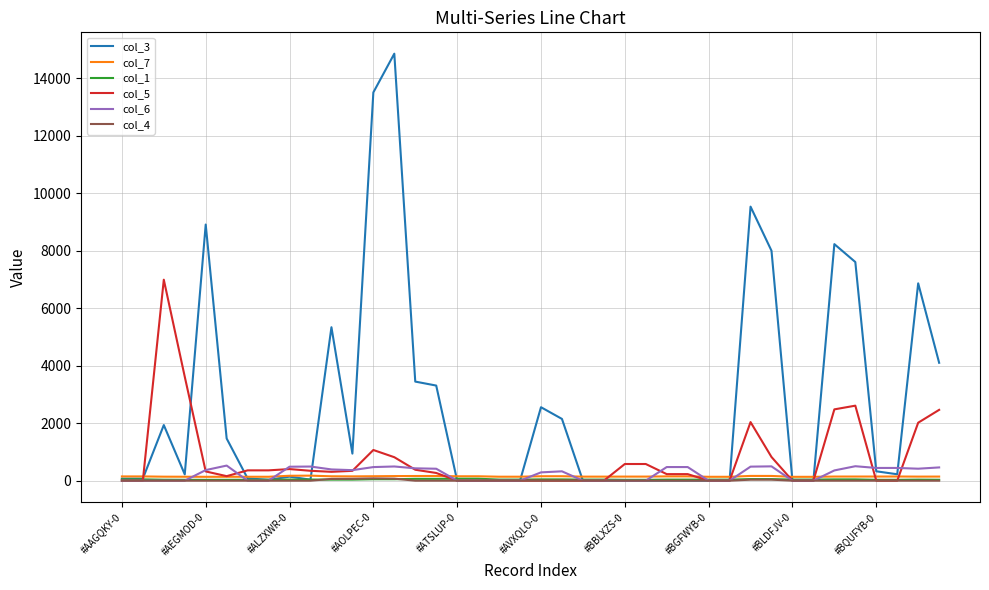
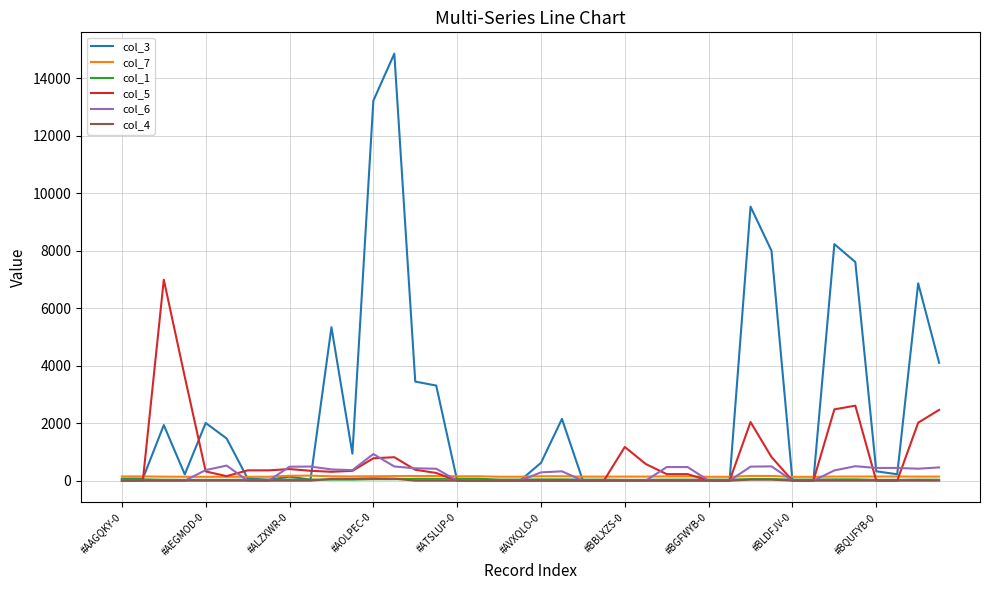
col_3, #AEGMOD-0: 8900 -> 2000
col_3, #AOLPEC-0: 13500 -> 13200
col_5, #AOLPEC-0: 1100 -> 800
col_6, #AOLPEC-0: 500 -> 900
col_3, #AVXQLO-0: 2600 -> 600
col_5, #BBLXZS-0: 600 -> 1200
